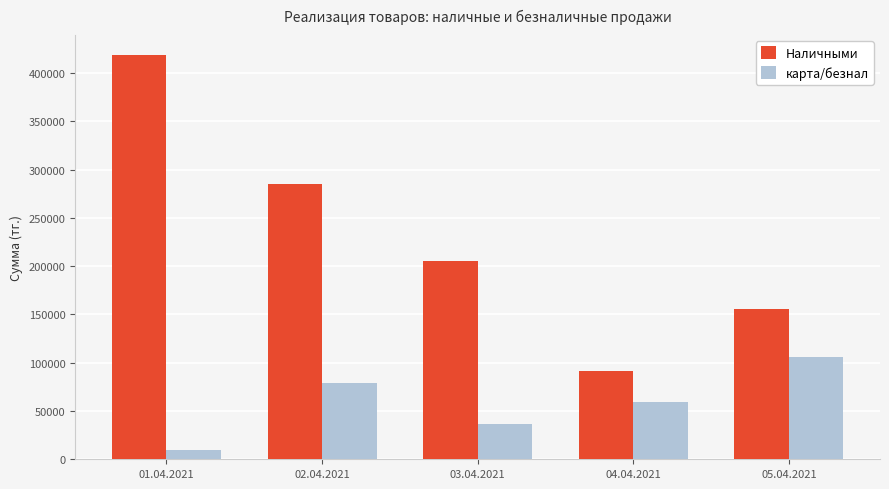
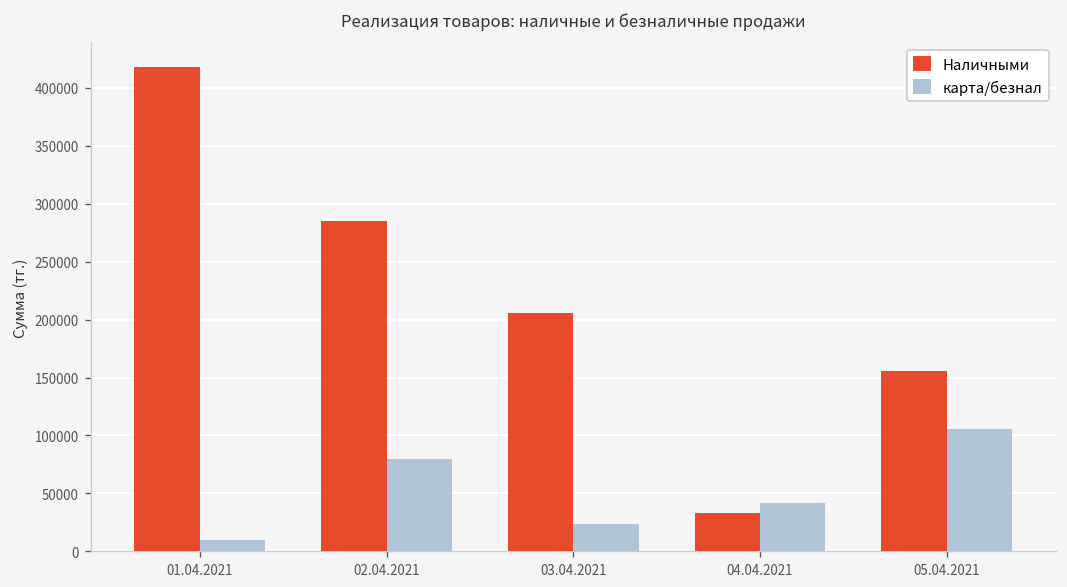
карта/безнал, 03.04.2021: 40000 -> 20000
Наличными, 04.04.2021: 90000 -> 30000
карта/безнал, 04.04.2021: 60000 -> 40000
